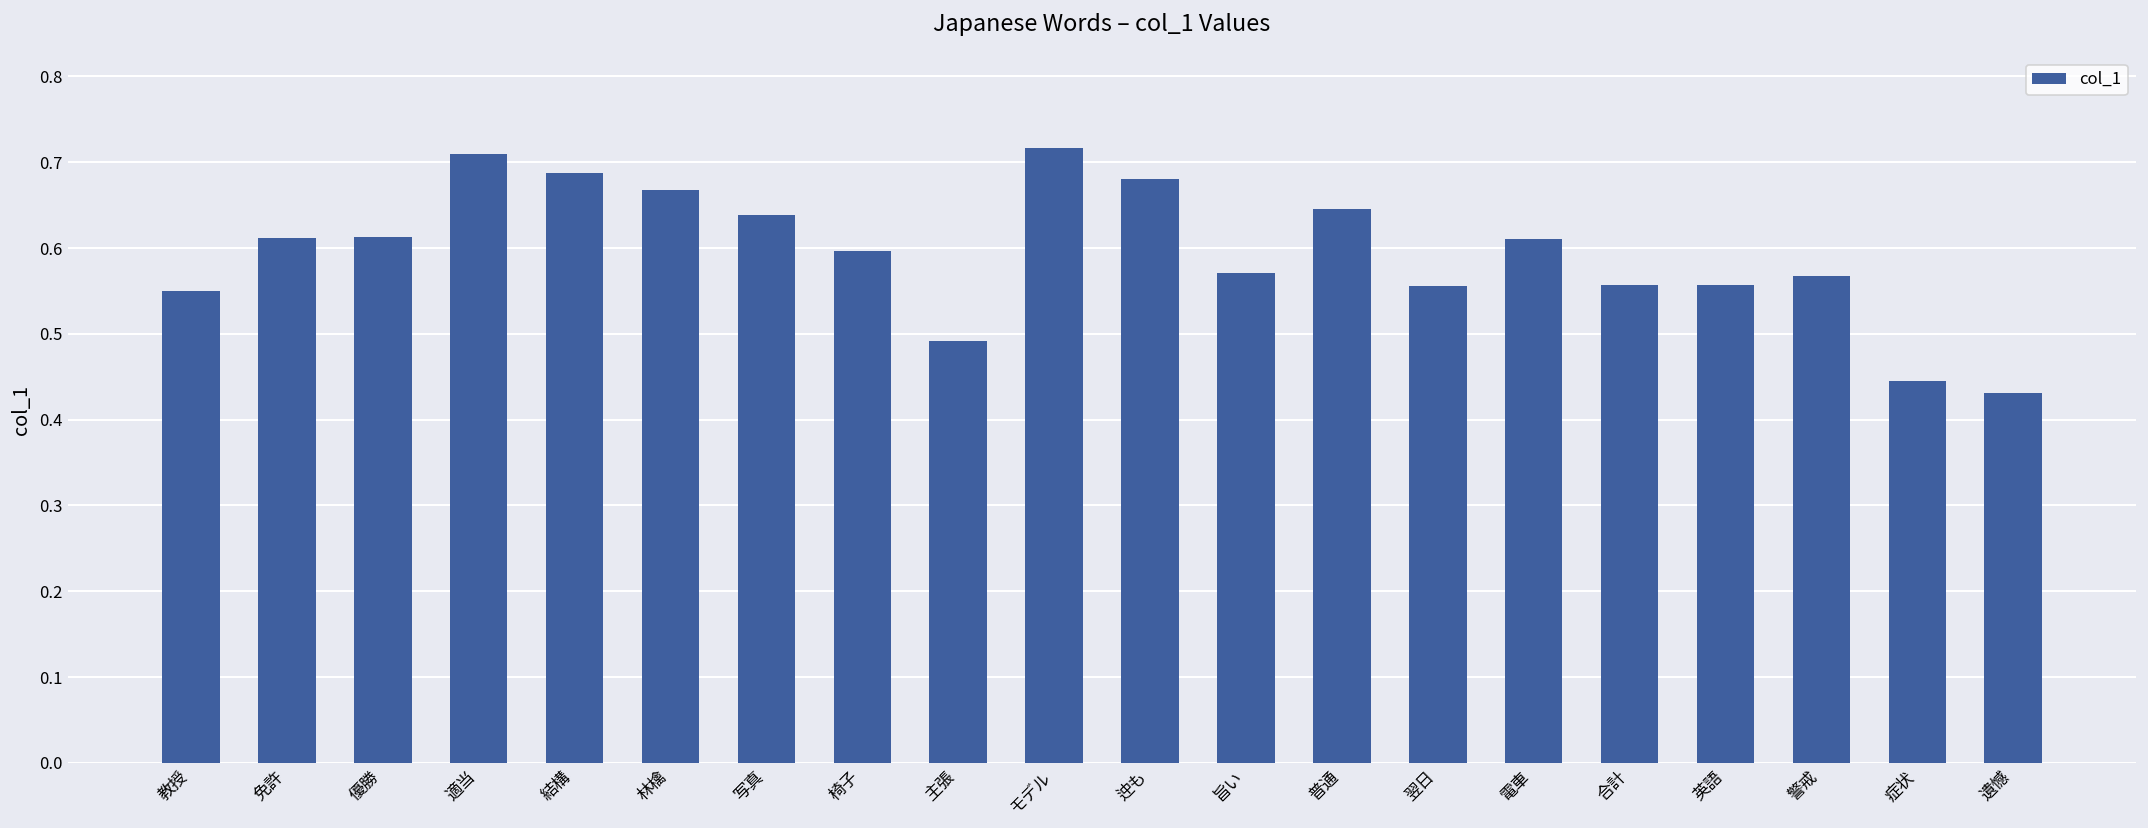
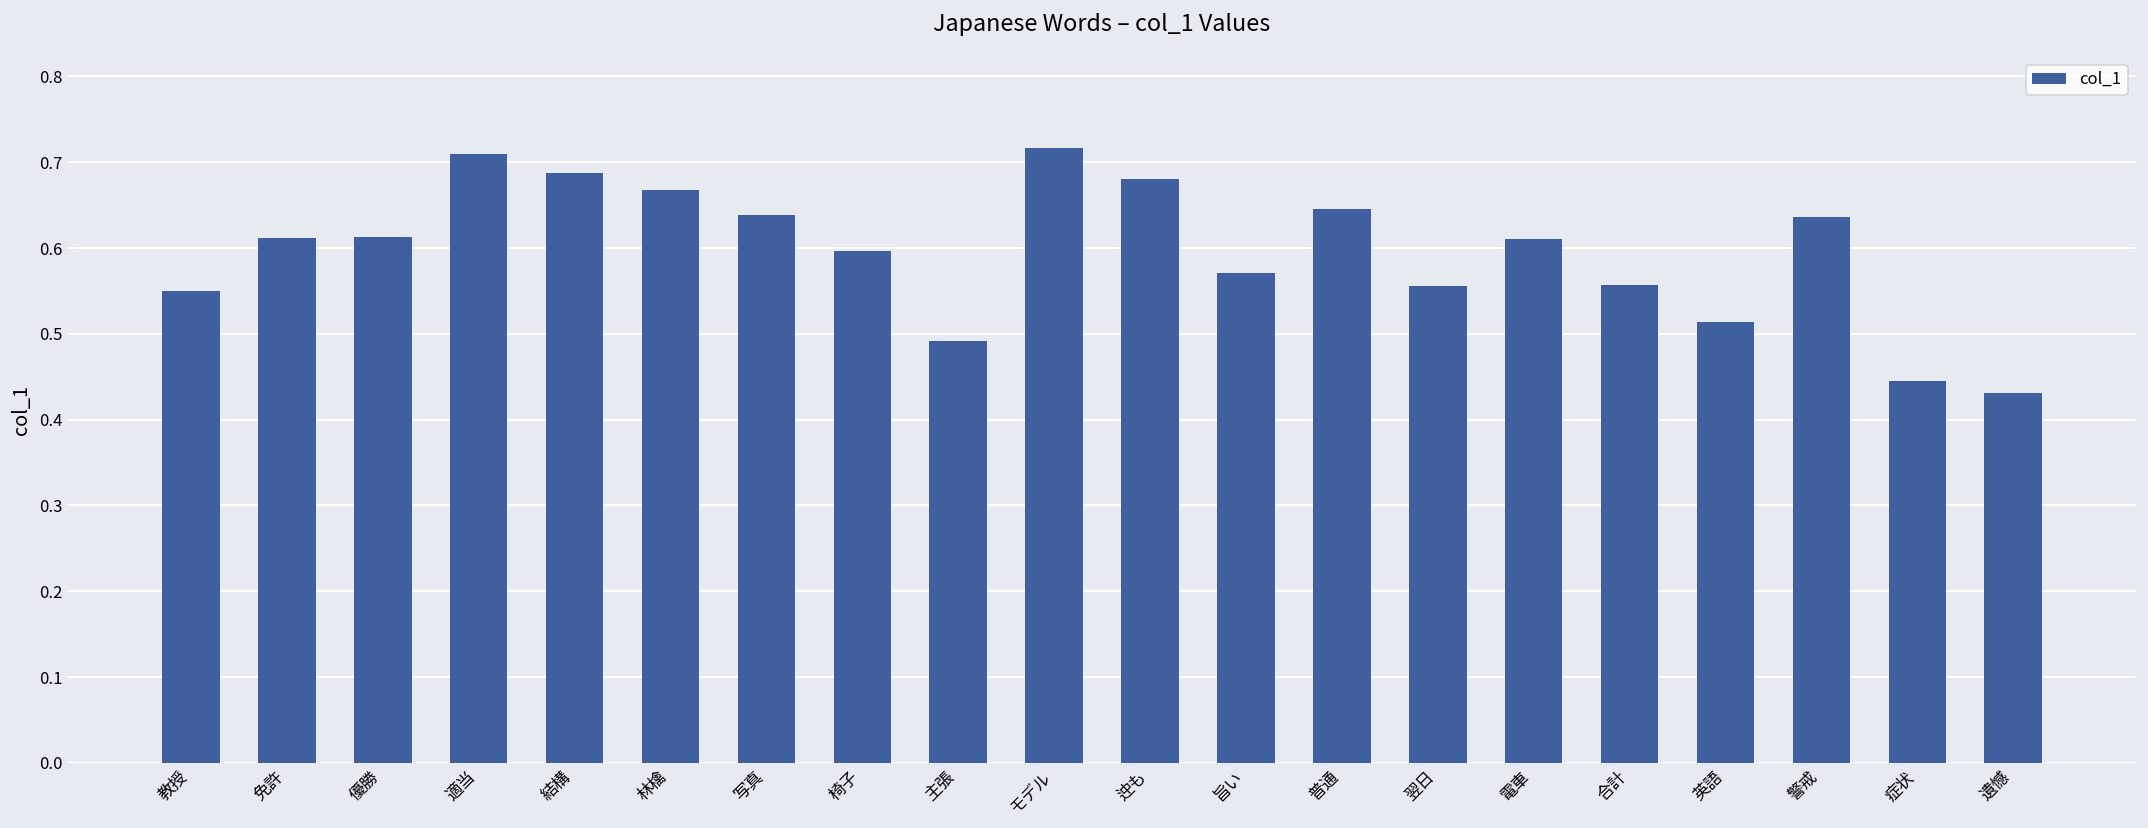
英語: 0.56 -> 0.51
警戒: 0.57 -> 0.64
